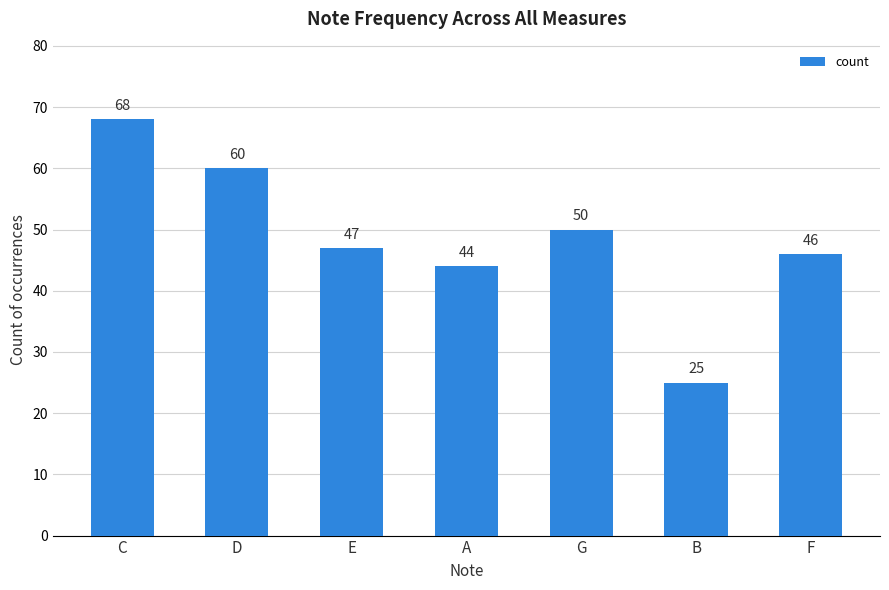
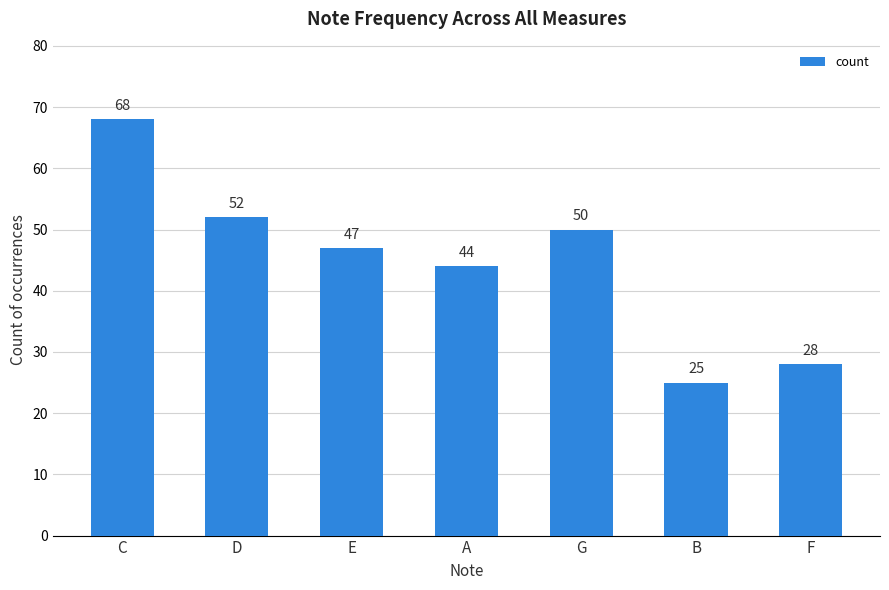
D: 60 -> 52
F: 46 -> 28
